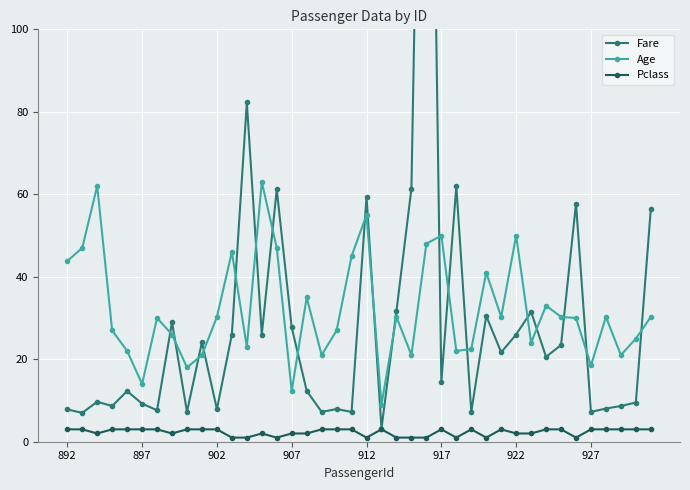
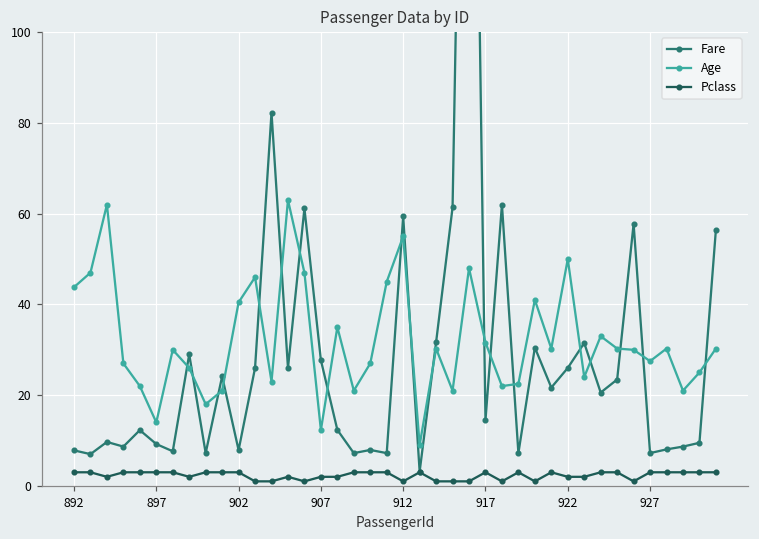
Age, 902: 30 -> 40
Age, 917: 50 -> 32
Age, 927: 19 -> 28
